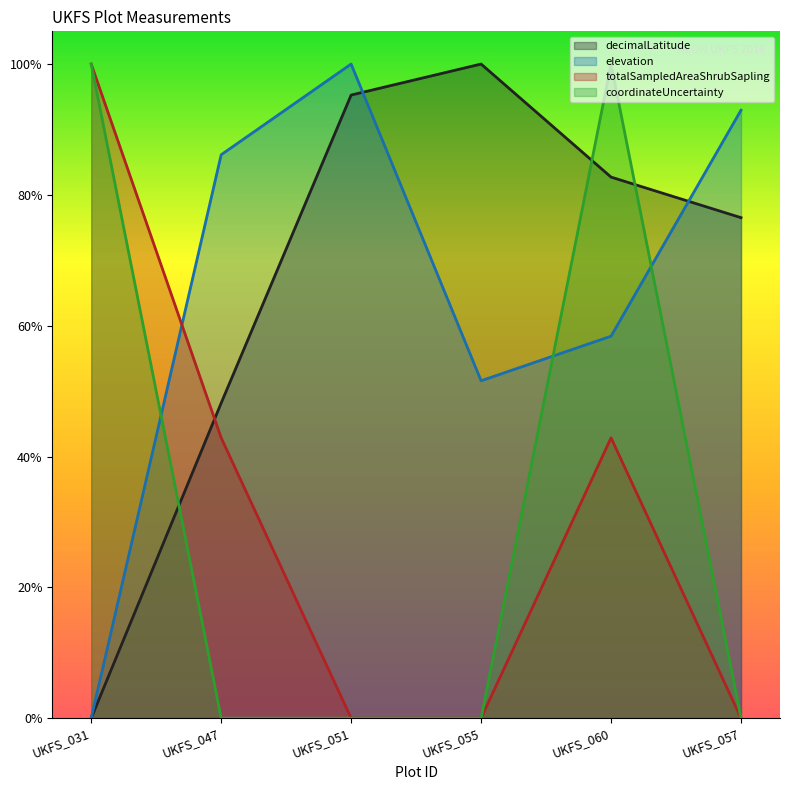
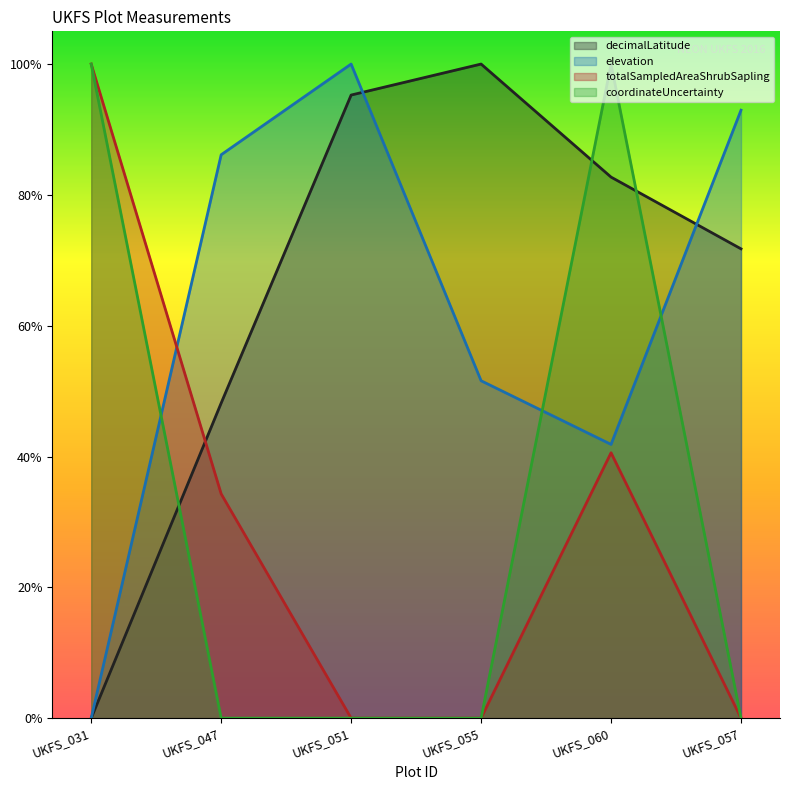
totalSampledAreaShrubSapling, UKFS_047: 43% -> 34%
elevation, UKFS_060: 58% -> 42%
totalSampledAreaShrubSapling, UKFS_060: 43% -> 41%
decimalLatitude, UKFS_057: 77% -> 72%
